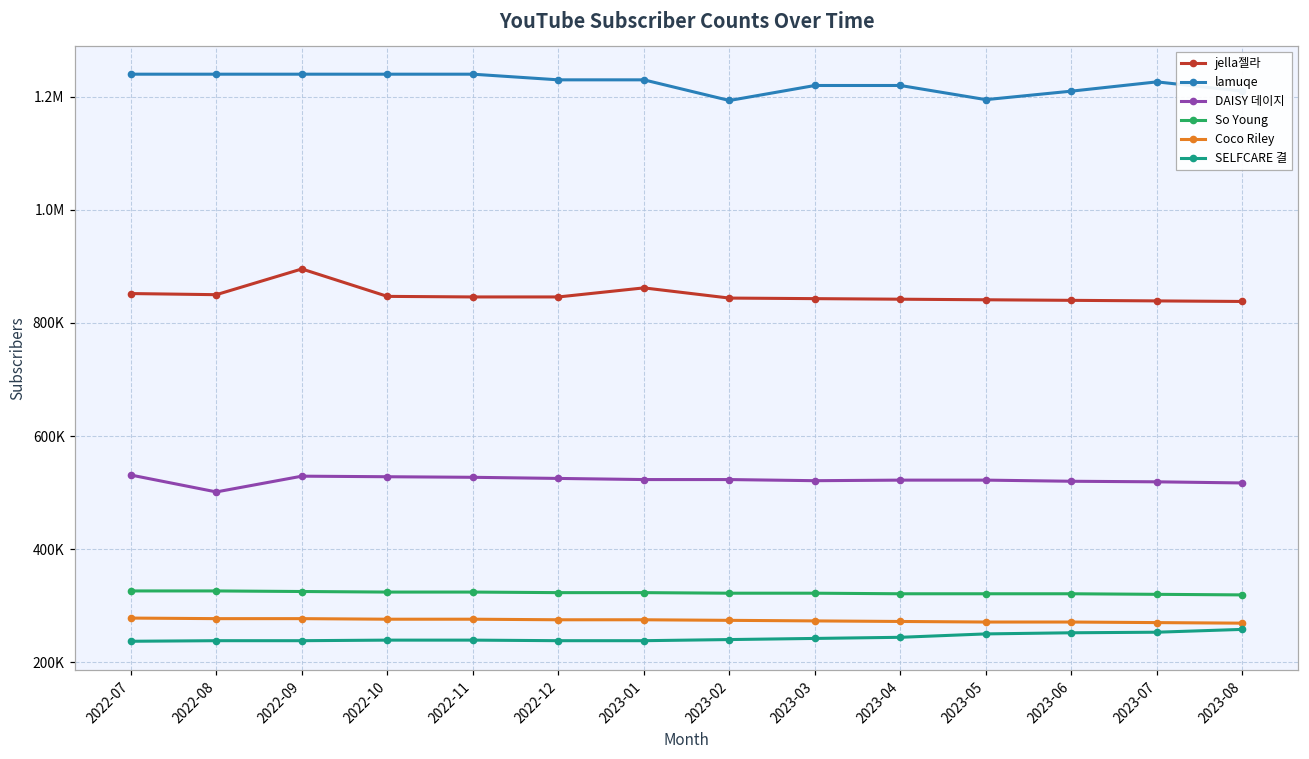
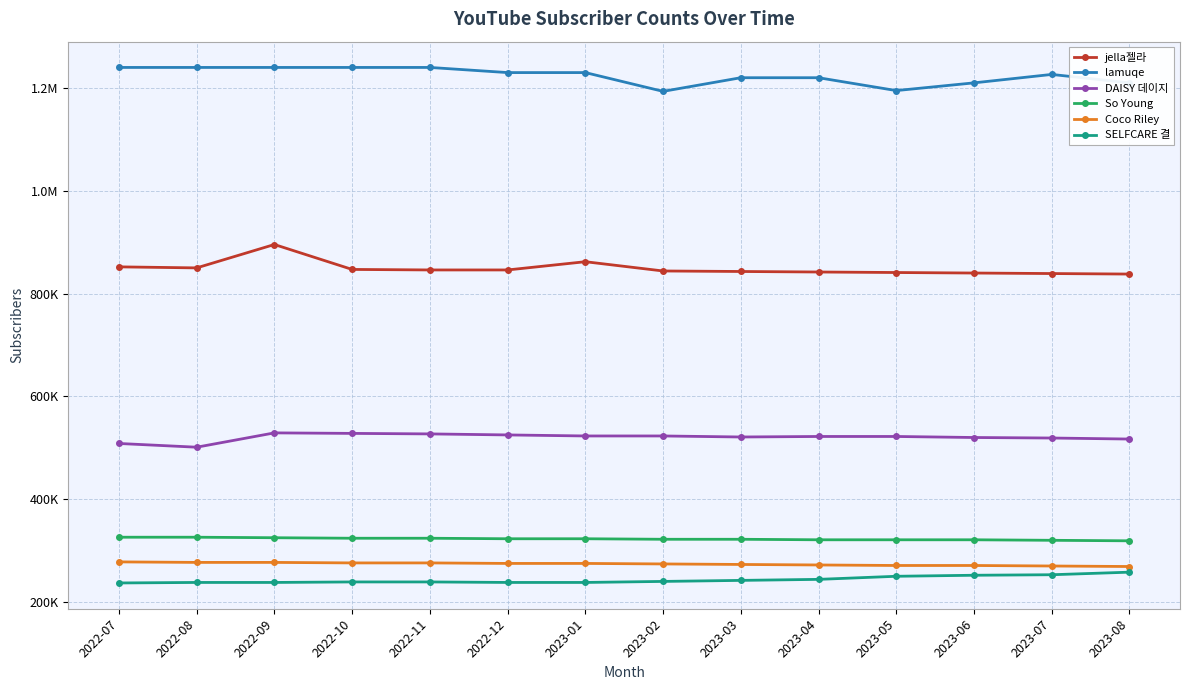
DAISY 데이지, 2022-07: 530000 -> 510000
